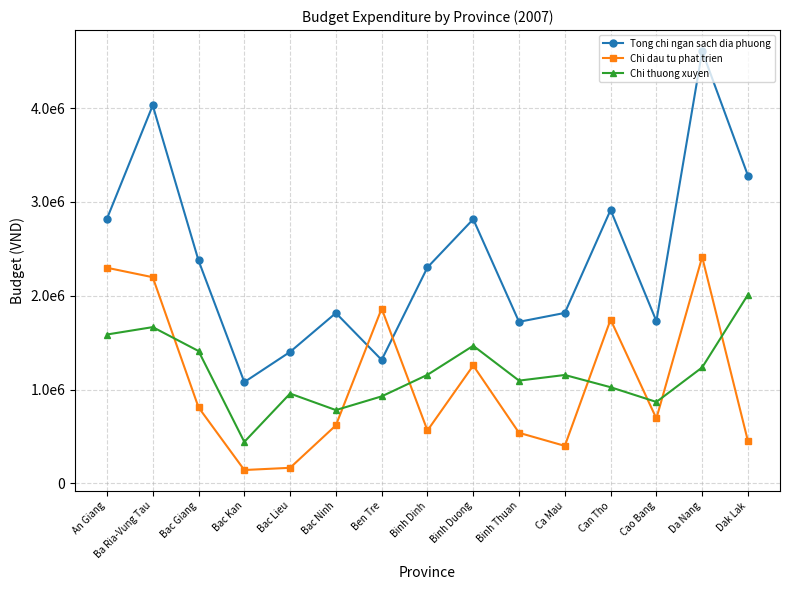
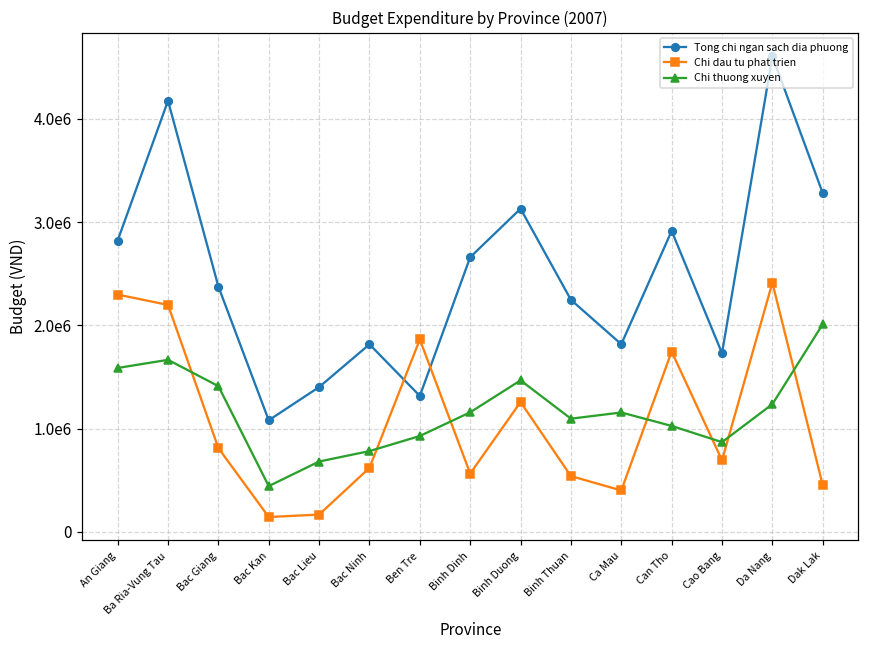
Tong chi ngan sach dia phuong, Ba Ria-Vung Tau: 4000000 -> 4200000
Chi thuong xuyen, Bac Lieu: 1000000 -> 700000
Tong chi ngan sach dia phuong, Binh Dinh: 2300000 -> 2700000
Tong chi ngan sach dia phuong, Binh Duong: 2800000 -> 3100000
Tong chi ngan sach dia phuong, Binh Thuan: 1700000 -> 2200000
